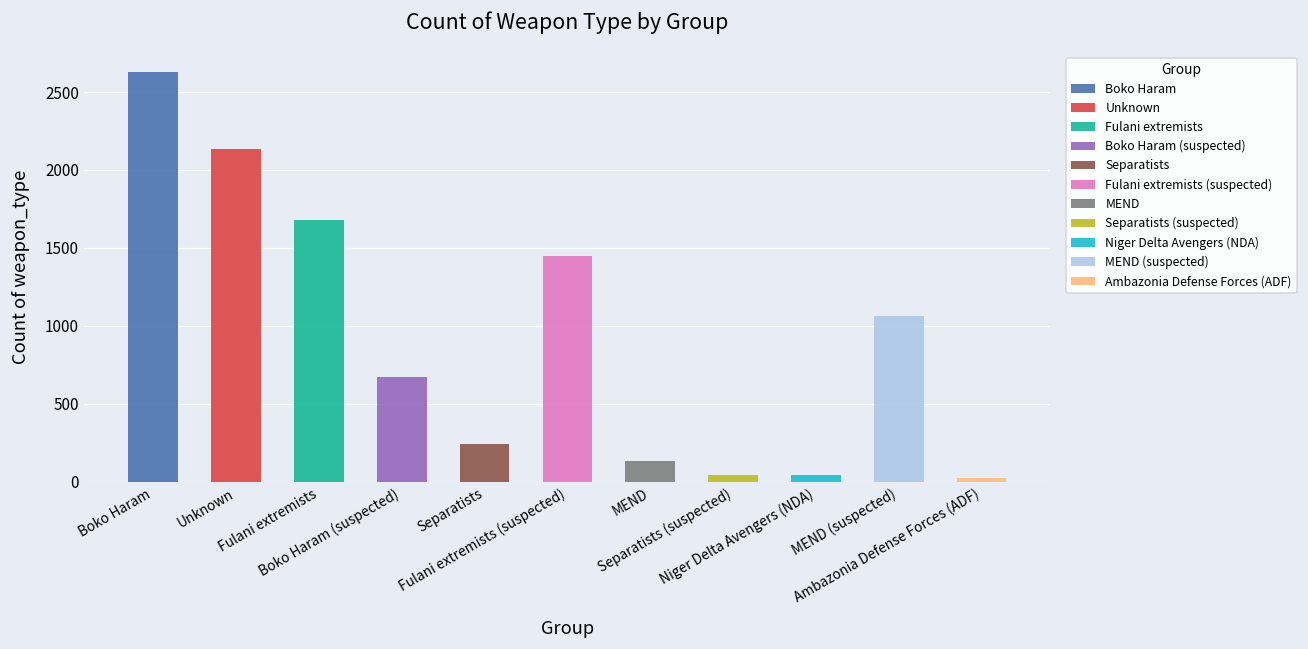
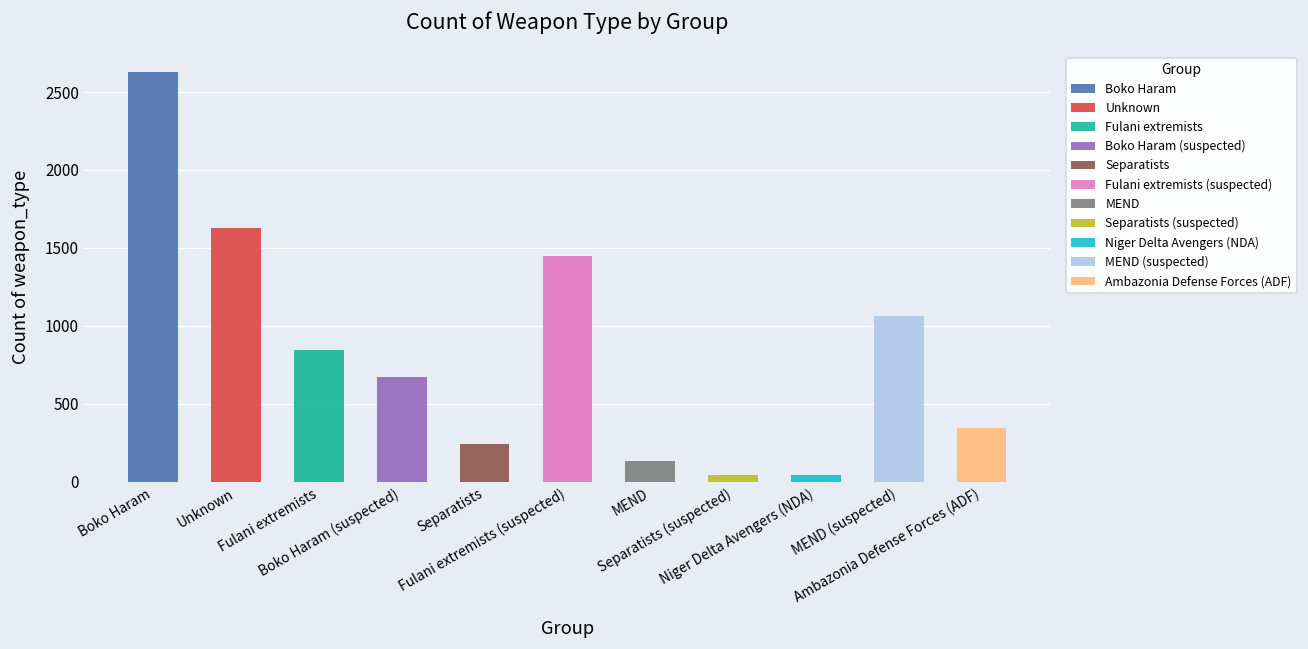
Unknown: 2140 -> 1630
Fulani extremists: 1680 -> 850
Ambazonia Defense Forces (ADF): 30 -> 340
